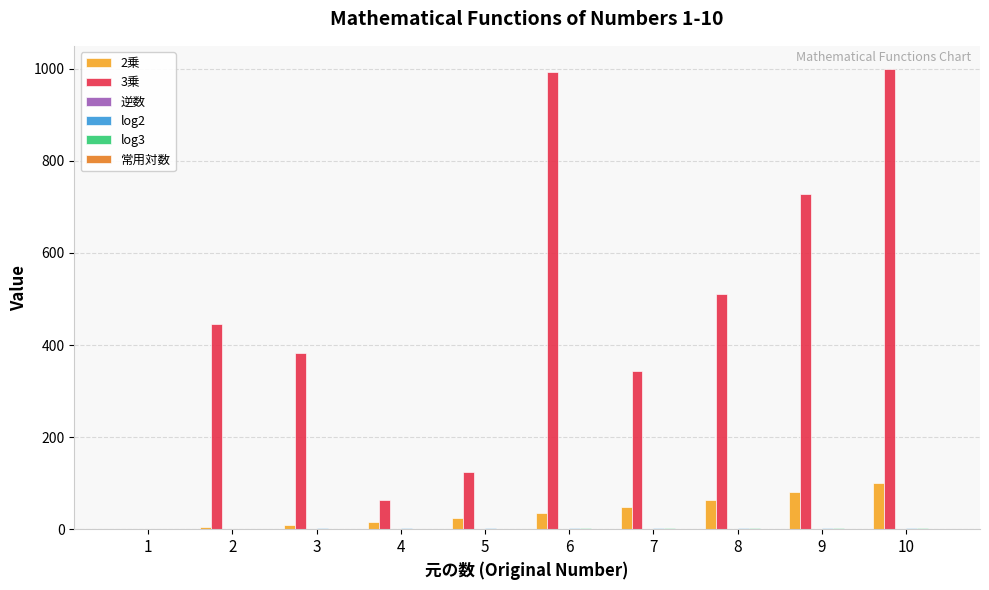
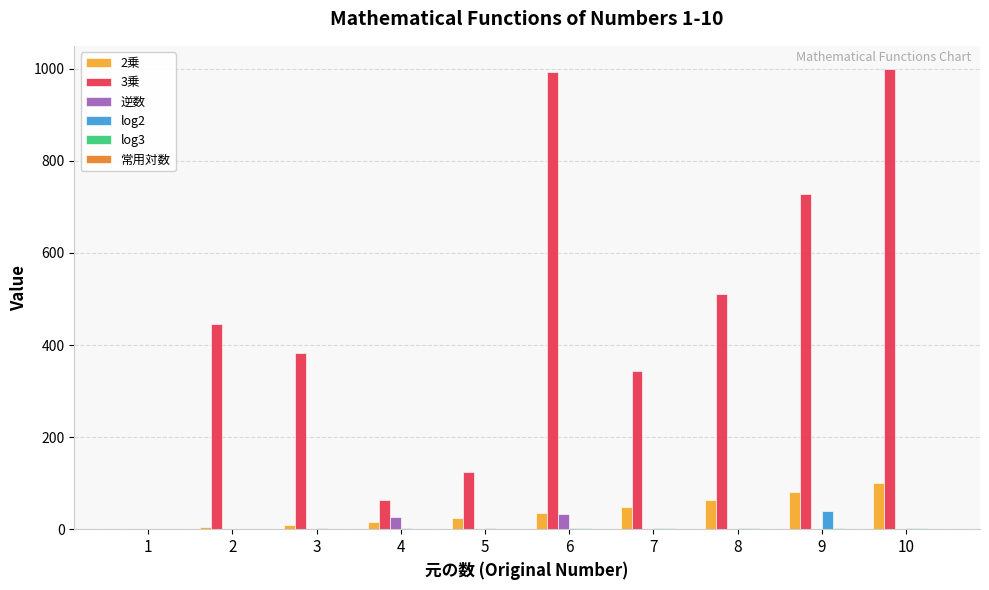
逆数, 4: 0 -> 30
逆数, 6: 0 -> 30
log2, 9: 0 -> 40
